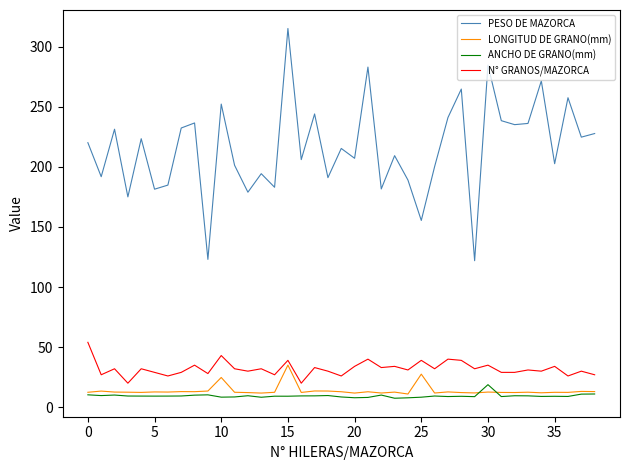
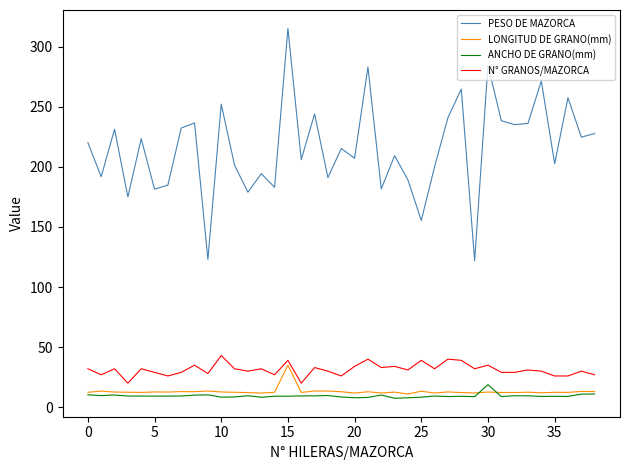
N° GRANOS/MAZORCA, 0: 54 -> 32
LONGITUD DE GRANO(mm), 10: 25 -> 13
LONGITUD DE GRANO(mm), 25: 28 -> 13
N° GRANOS/MAZORCA, 35: 34 -> 26
